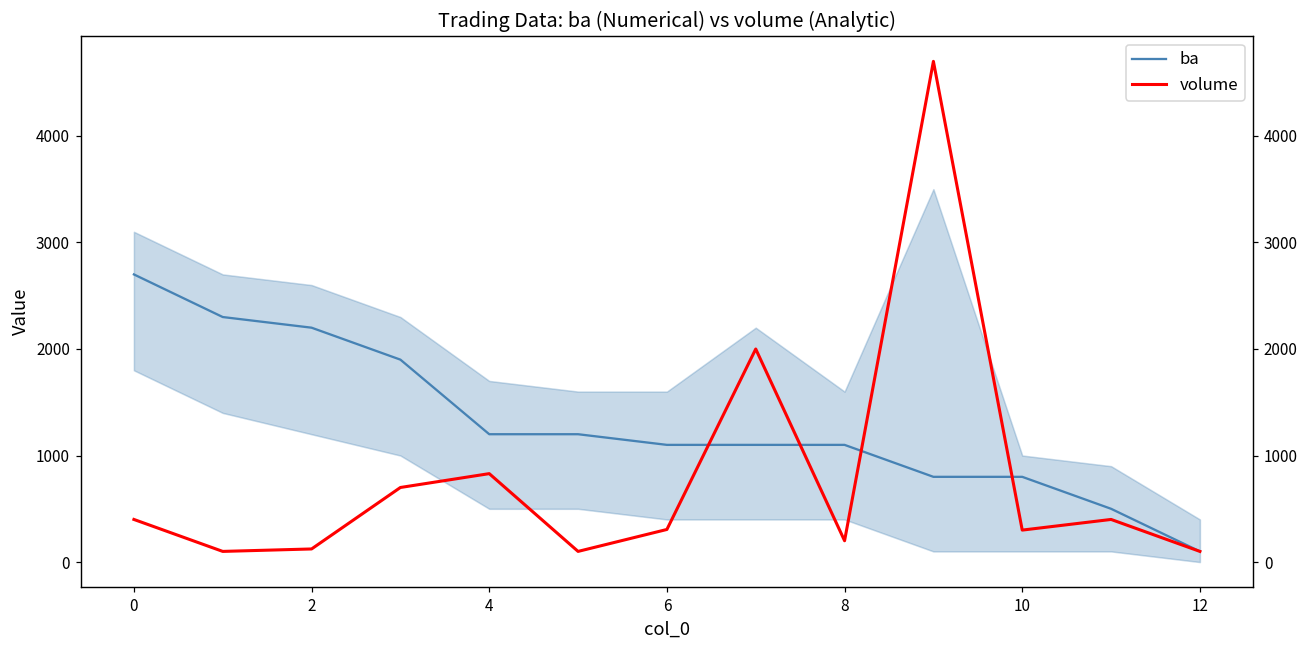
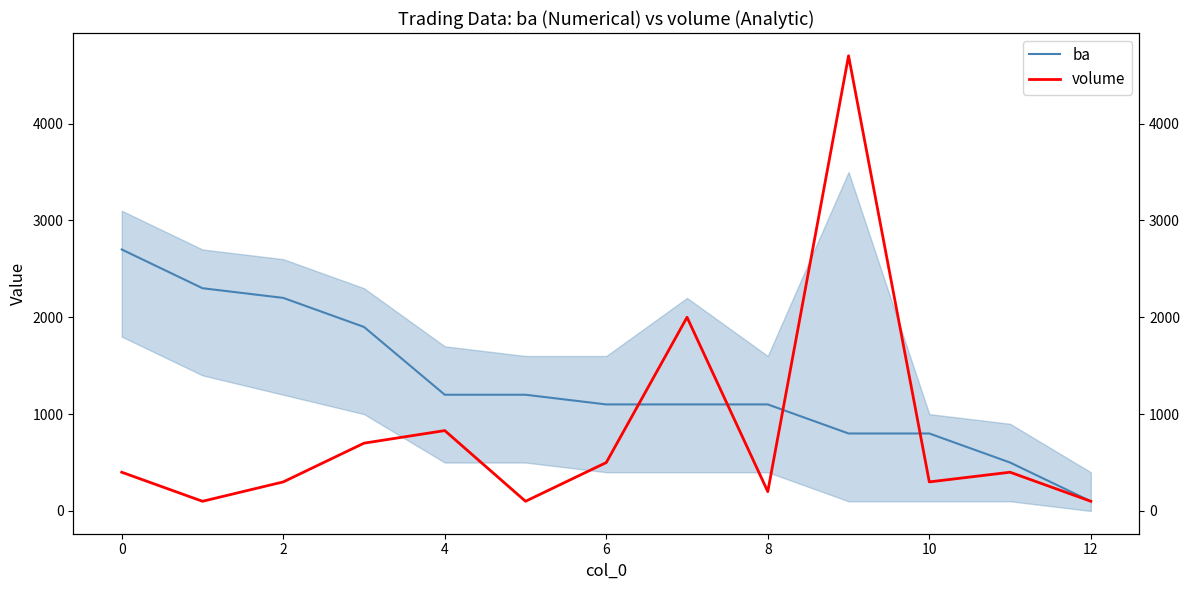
volume, 2: 100 -> 300
volume, 6: 300 -> 500
